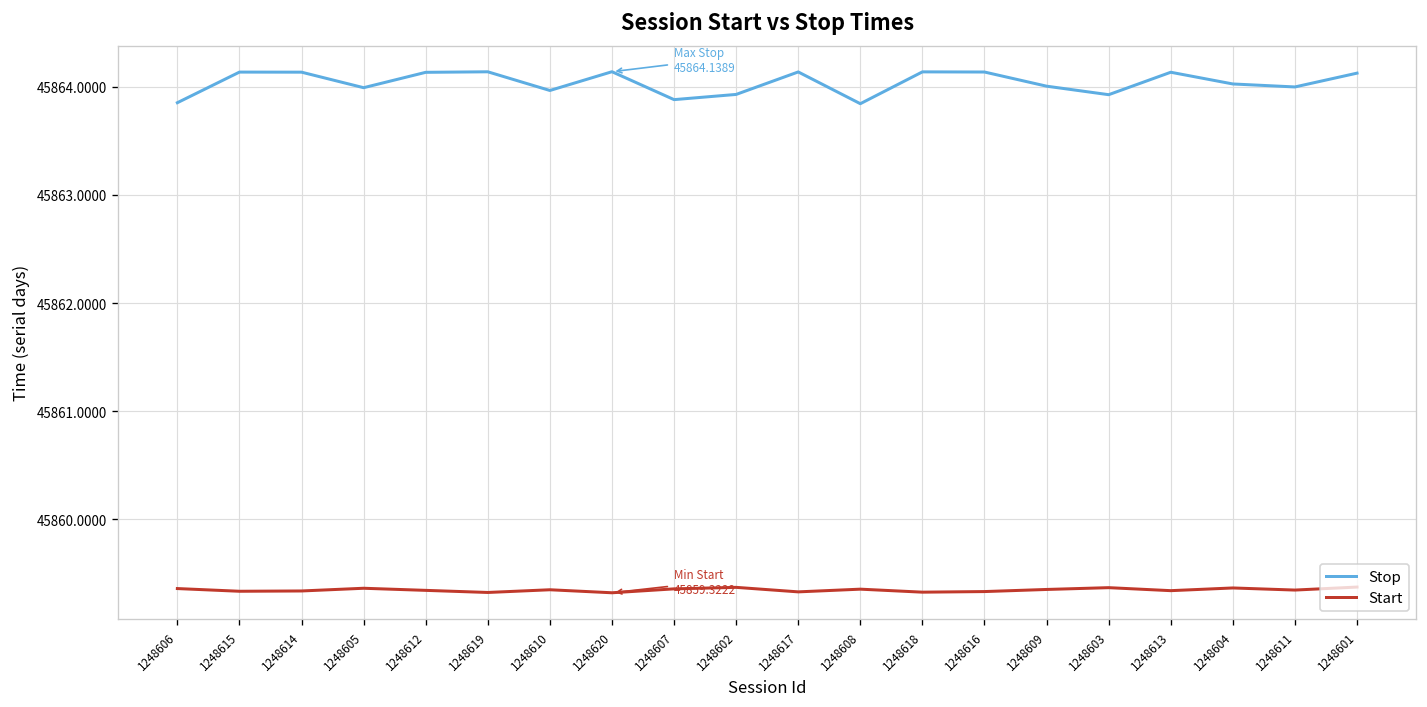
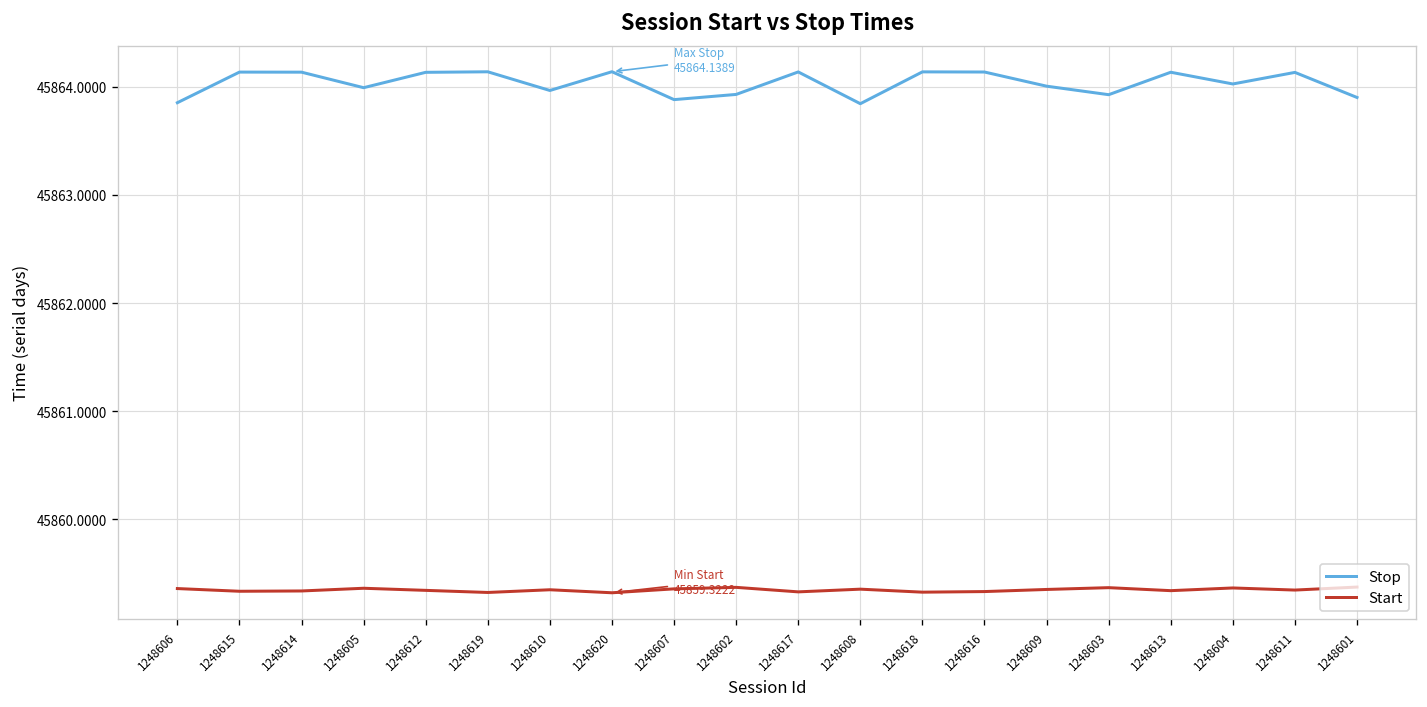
Stop, 1248611: 45864.0 -> 45864.1
Stop, 1248601: 45864.1 -> 45863.9
